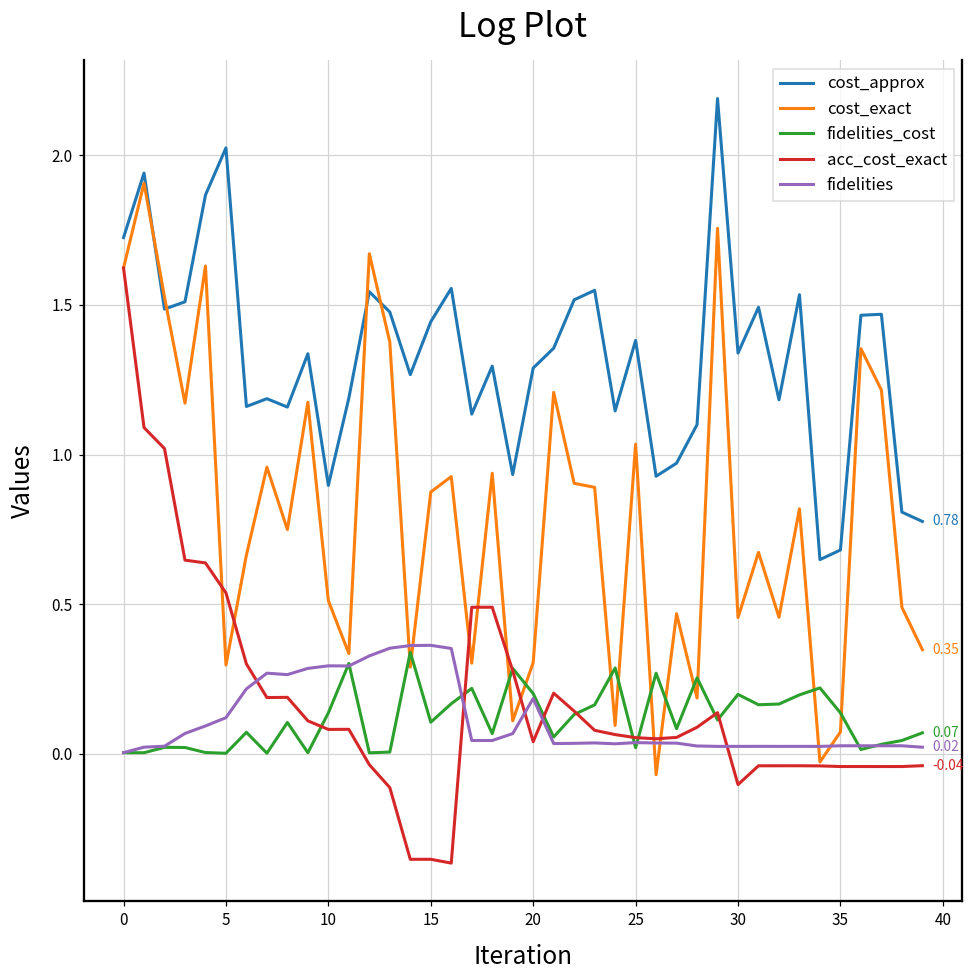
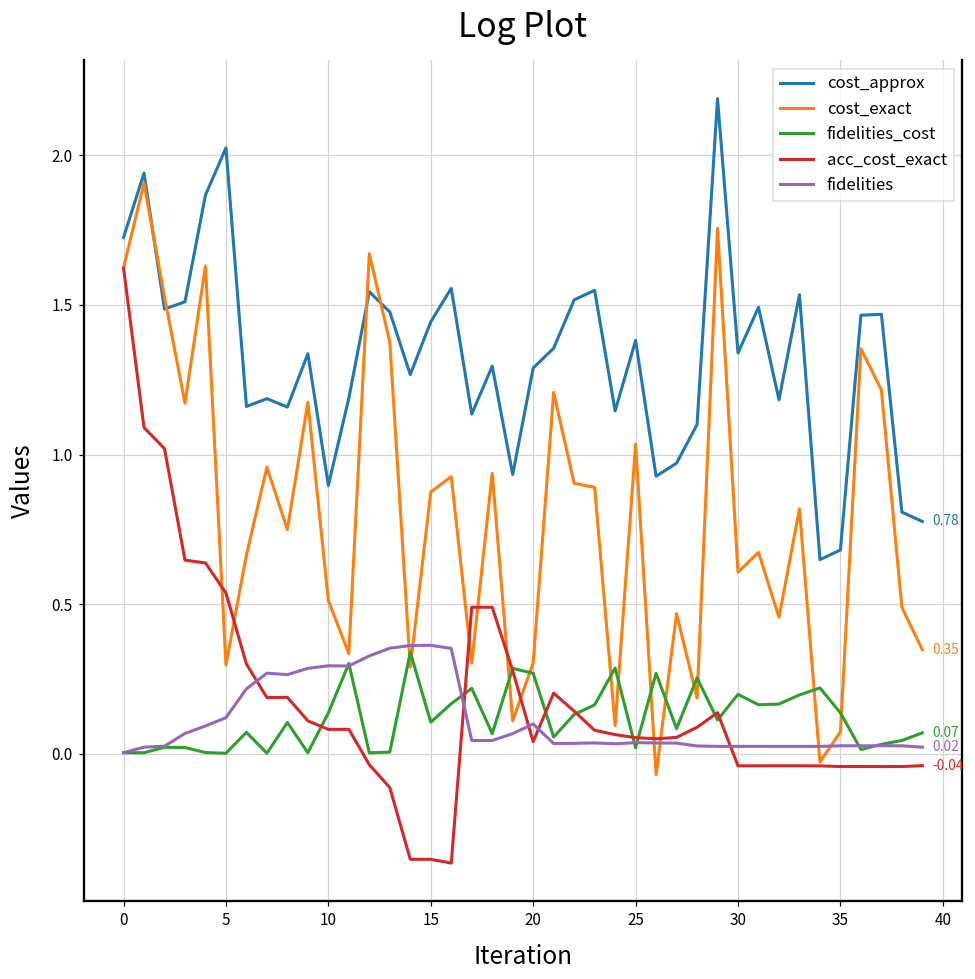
fidelities_cost, 20: 0.20 -> 0.27
fidelities, 20: 0.18 -> 0.10
cost_exact, 30: 0.46 -> 0.61
acc_cost_exact, 30: -0.10 -> -0.04
